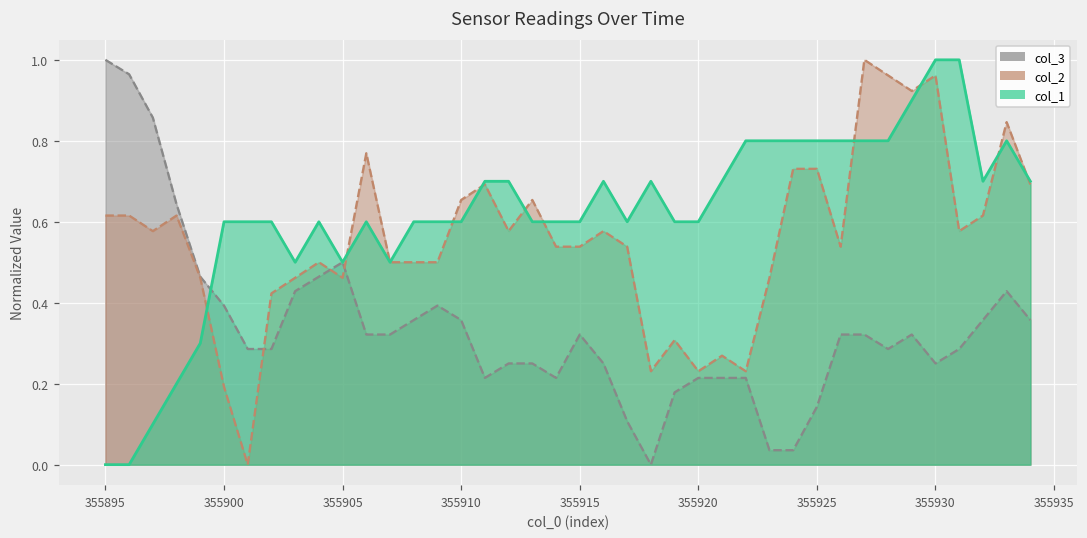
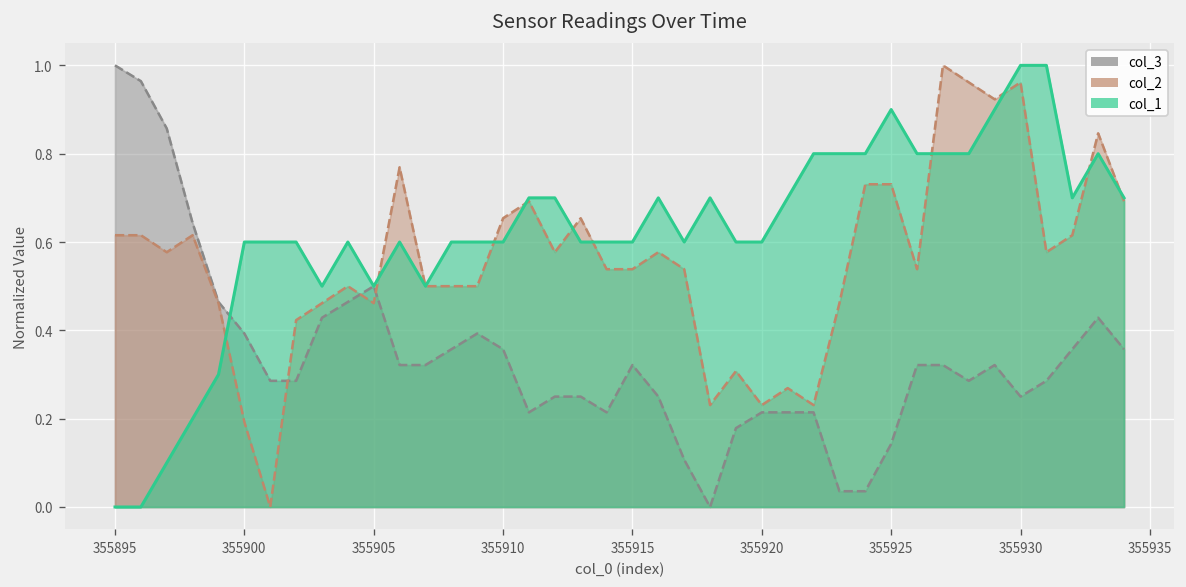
col_1, 355925: 0.80 -> 0.90
